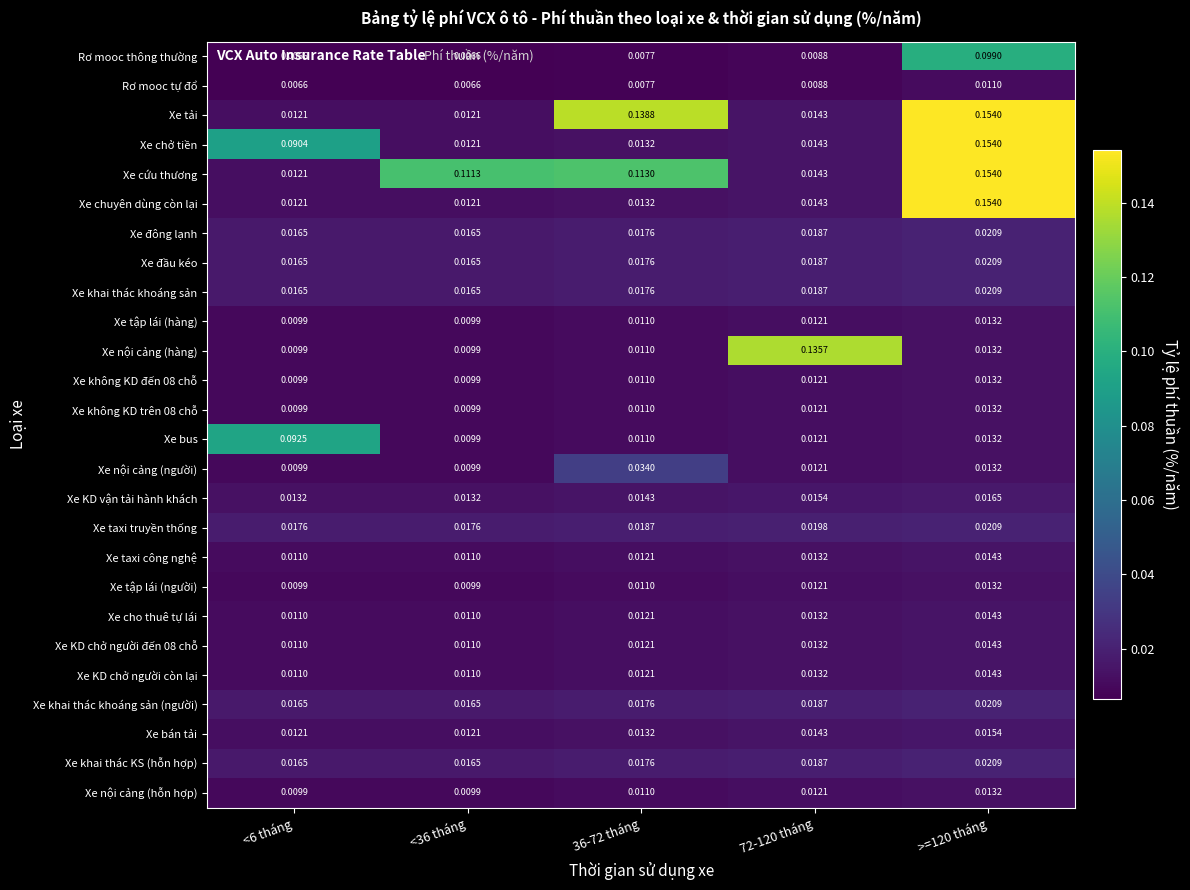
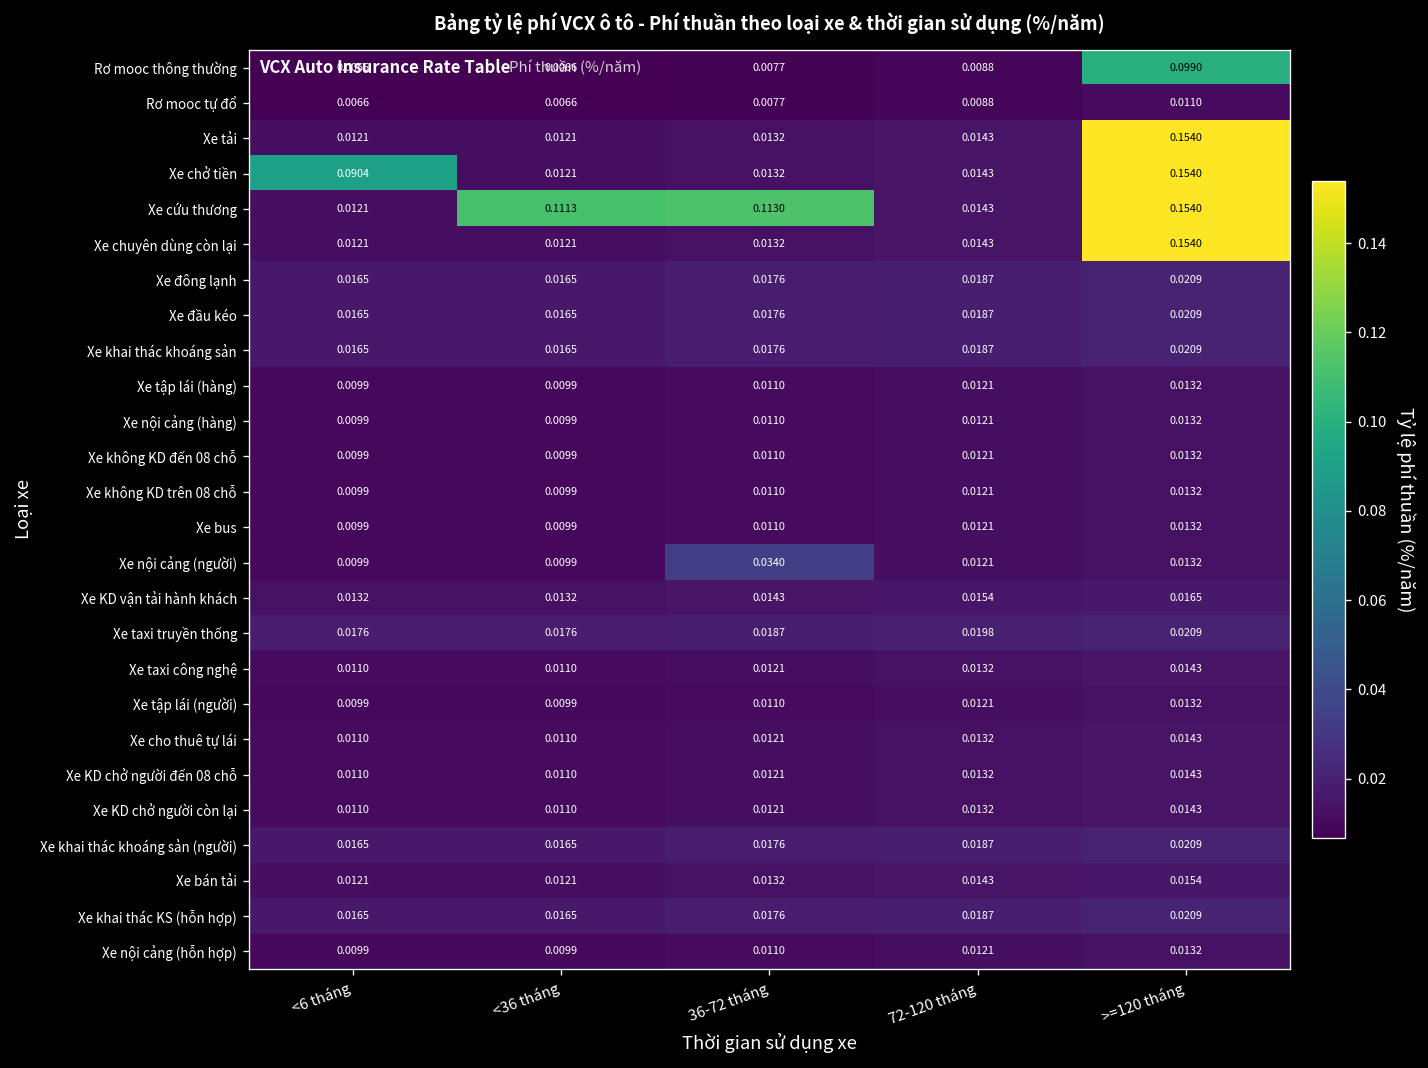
Xe tải, 36-72 tháng: 0.1388 -> 0.0132
Xe nội cảng (hàng), 72-120 tháng: 0.1357 -> 0.0121
Xe bus, <6 tháng: 0.0925 -> 0.0099
